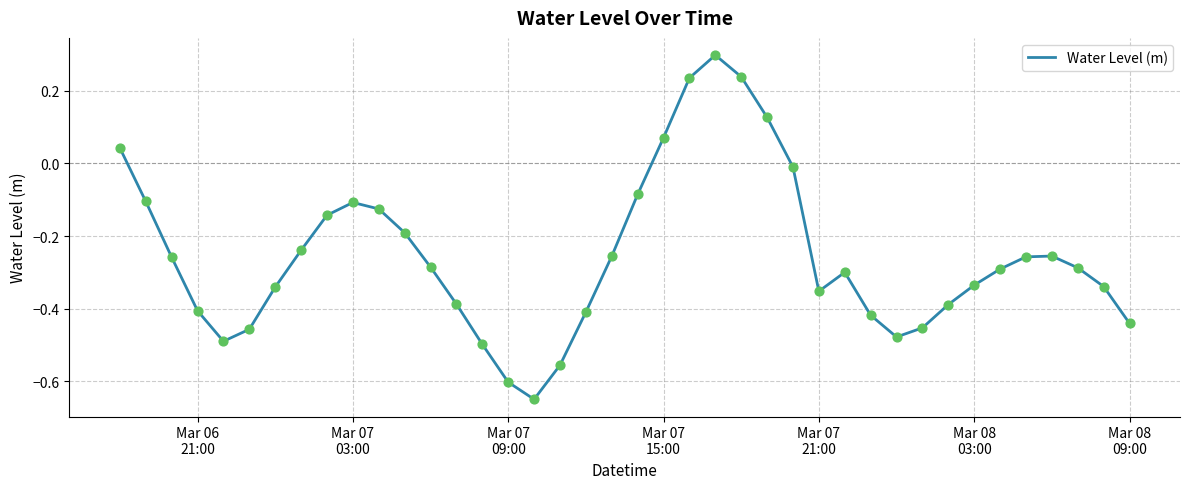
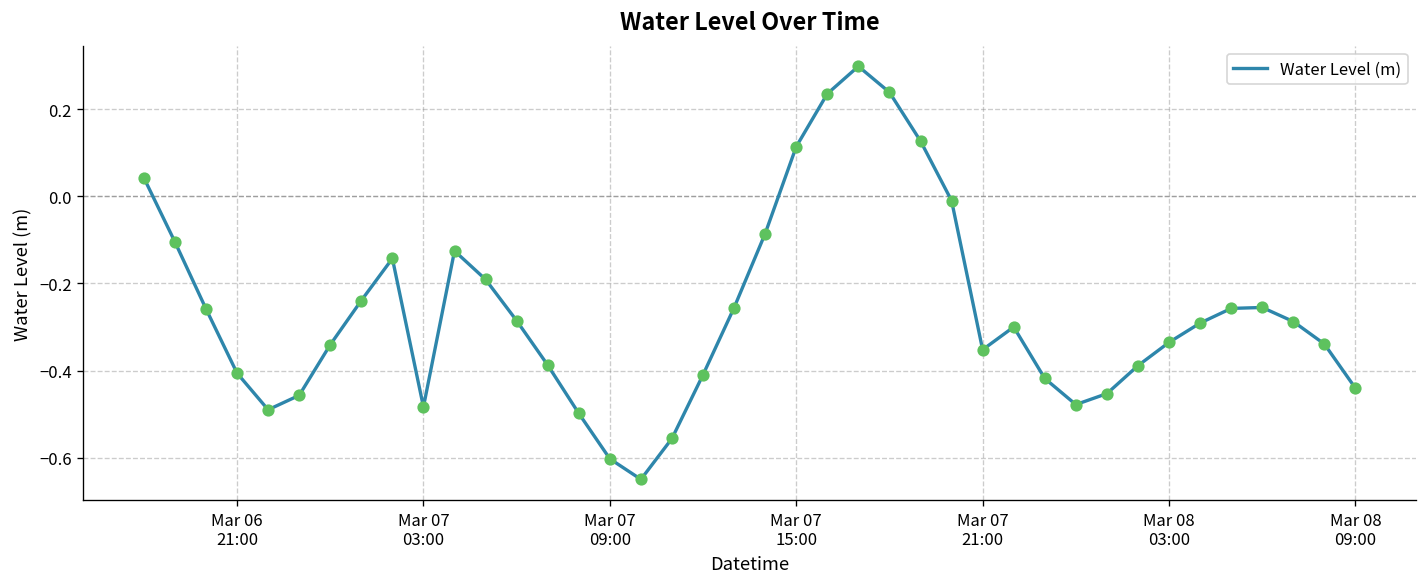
Mar 07 03:00: -0.11 -> -0.48
Mar 07 15:00: 0.07 -> 0.11
